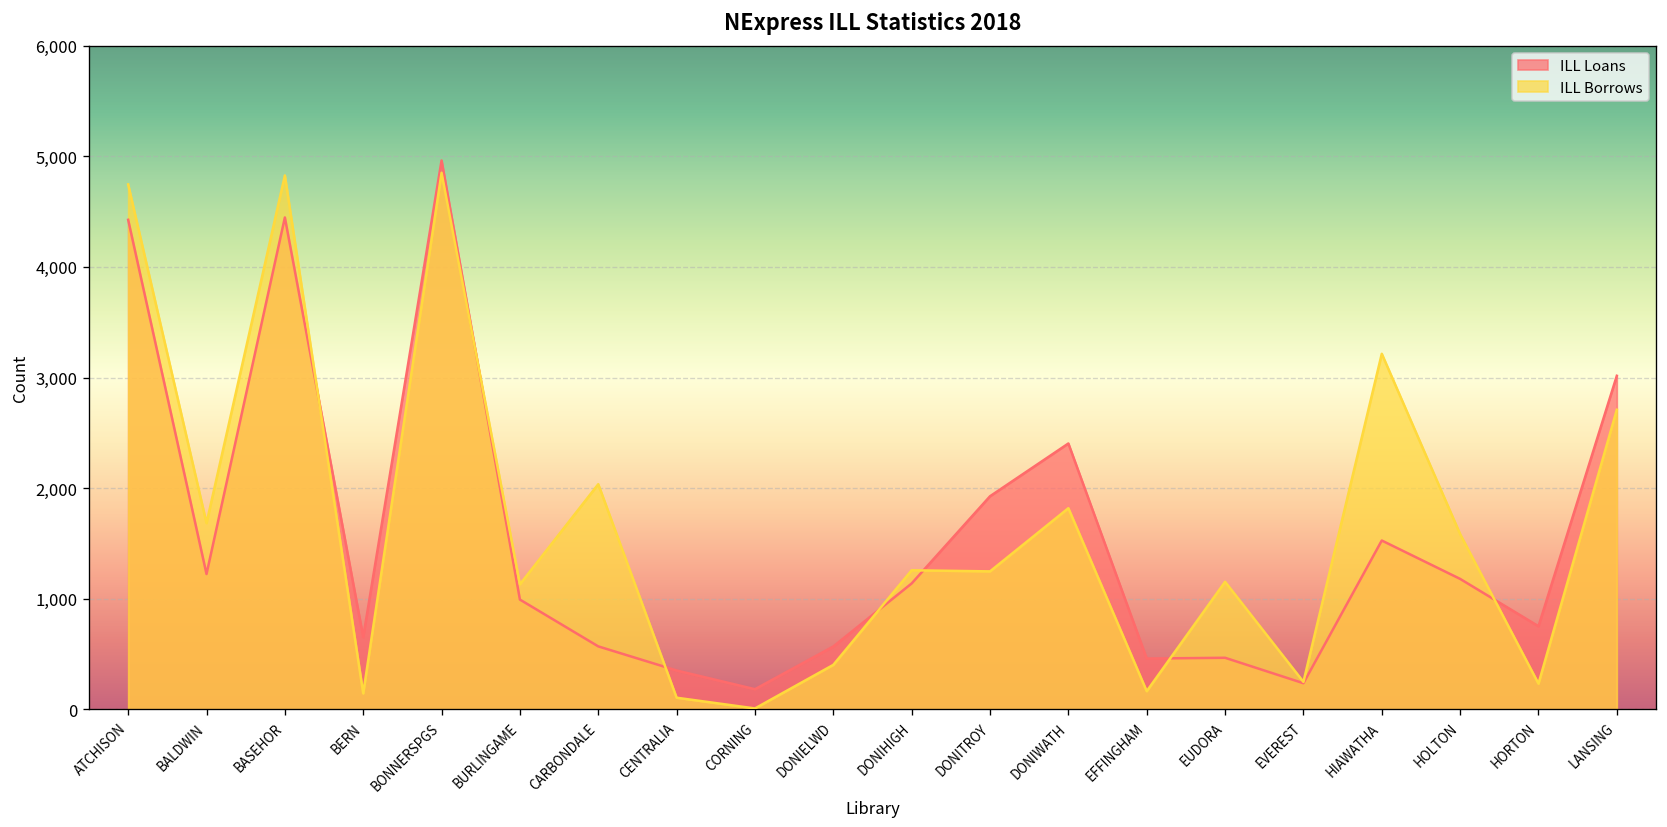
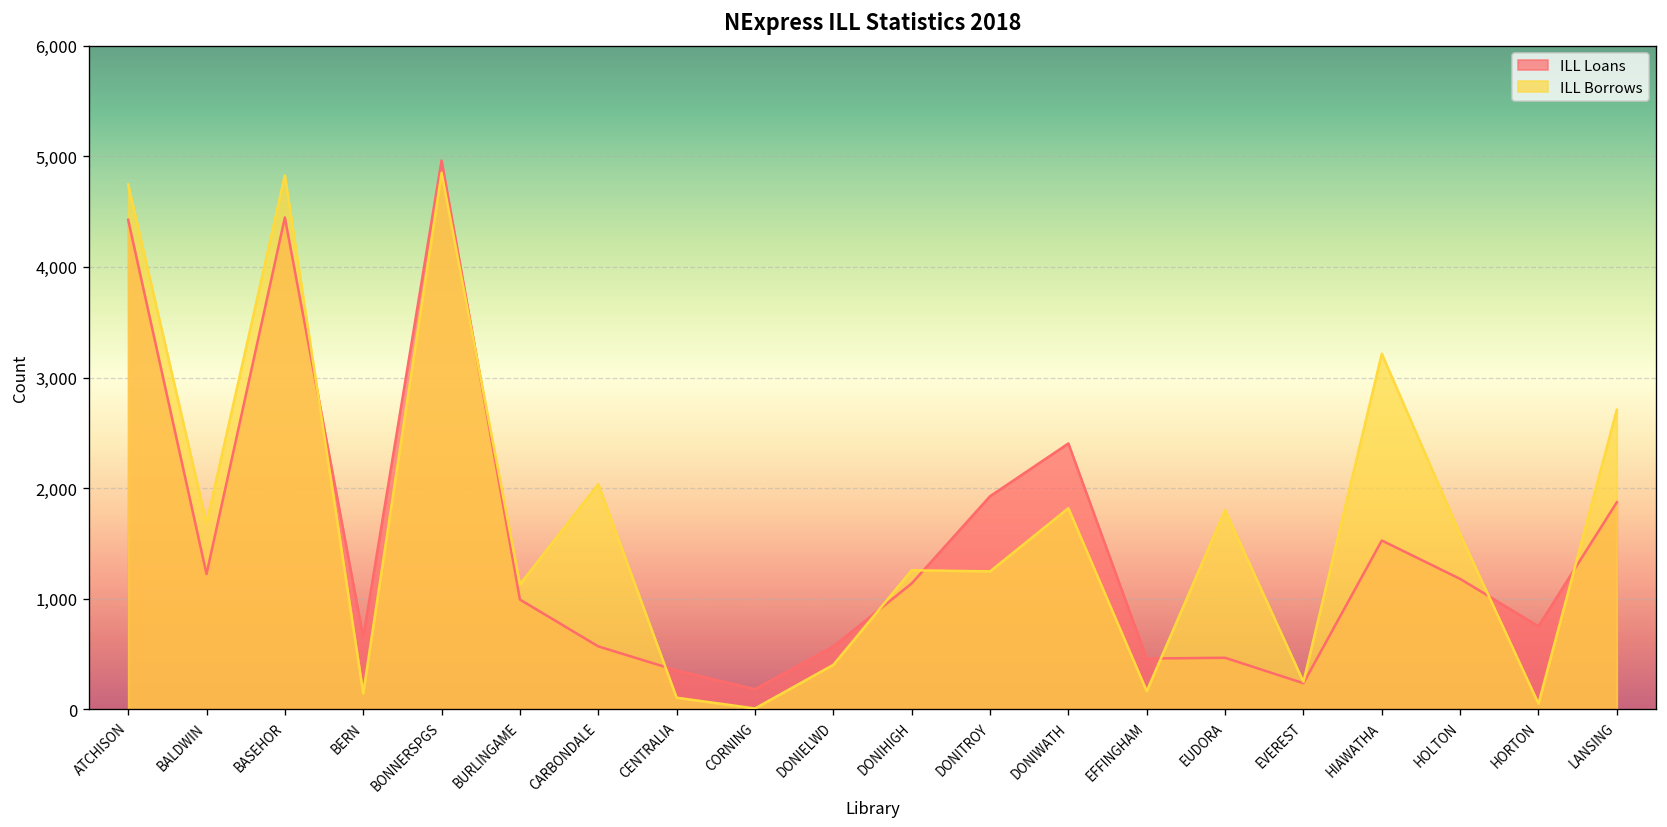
ILL Borrows, EUDORA: 1,200 -> 1,800
ILL Borrows, HORTON: 200 -> 100
ILL Loans, LANSING: 3,000 -> 1,900
